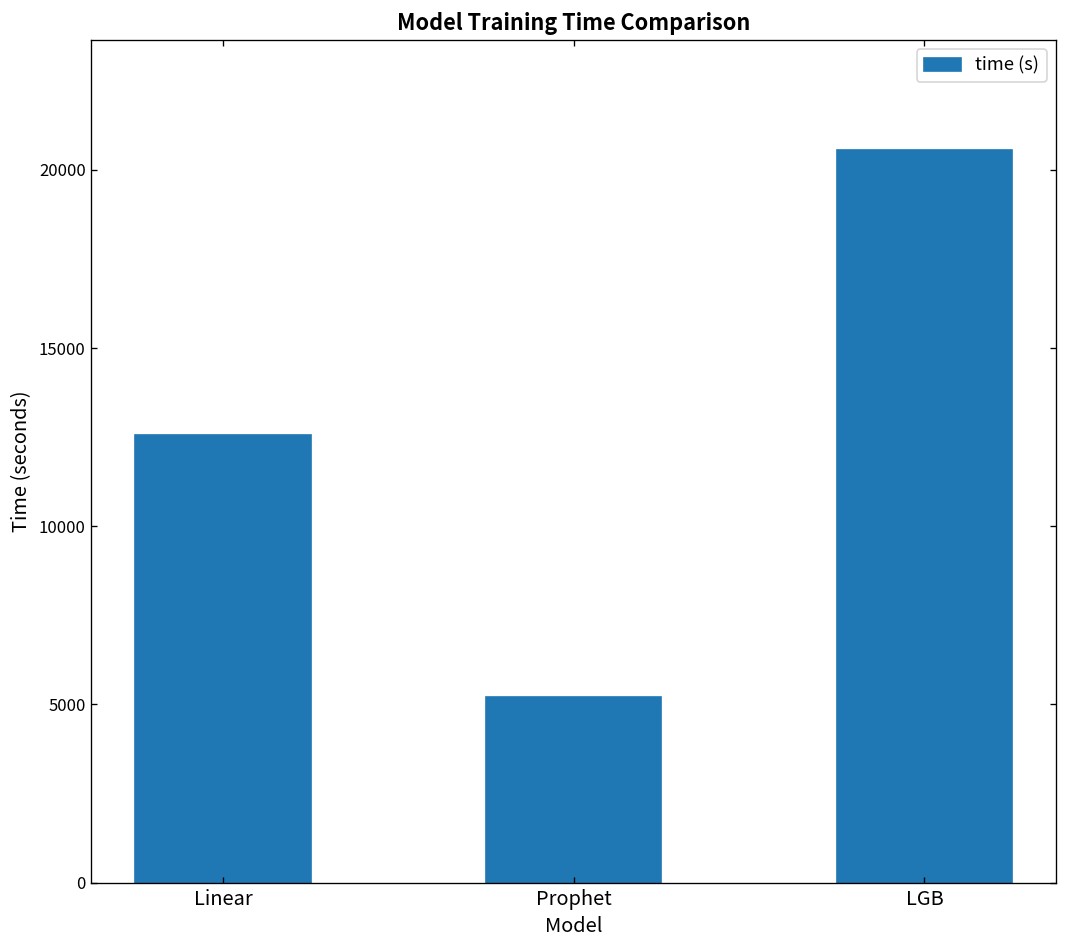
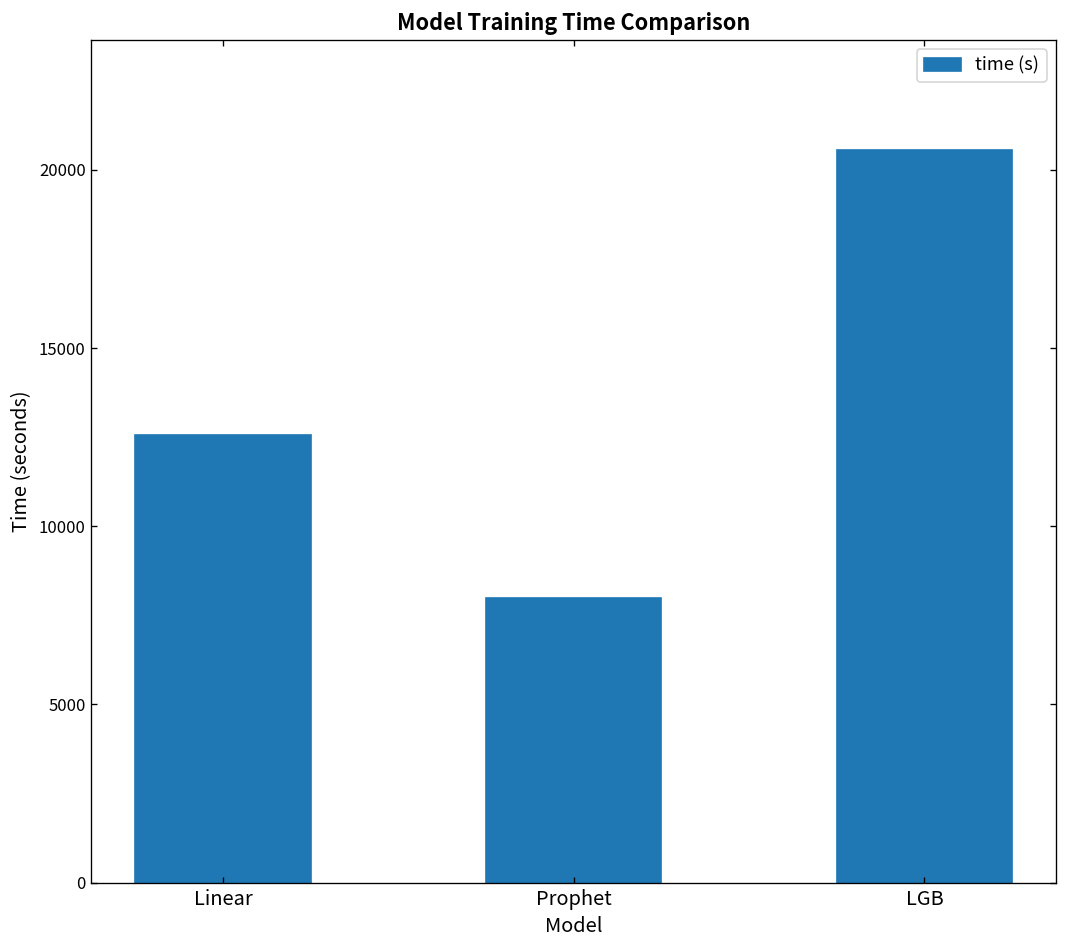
Prophet: 5200 -> 8000
